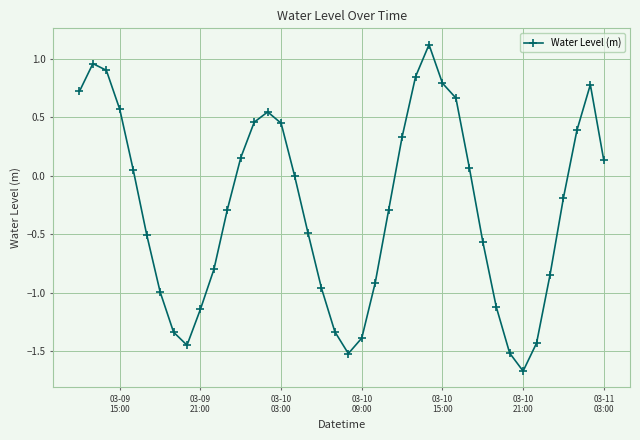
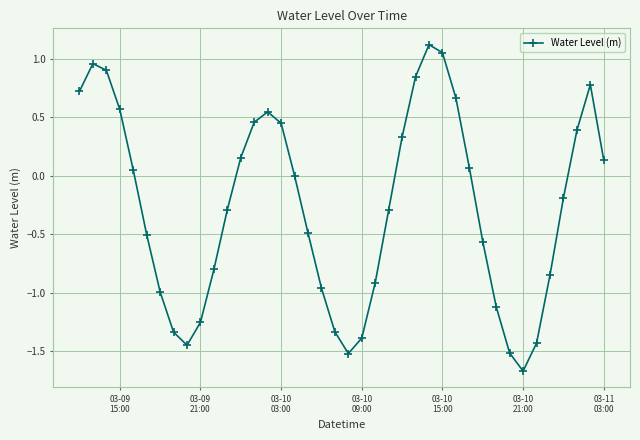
03-09 21:00: -1.14 -> -1.25
03-10 15:00: 0.79 -> 1.05
